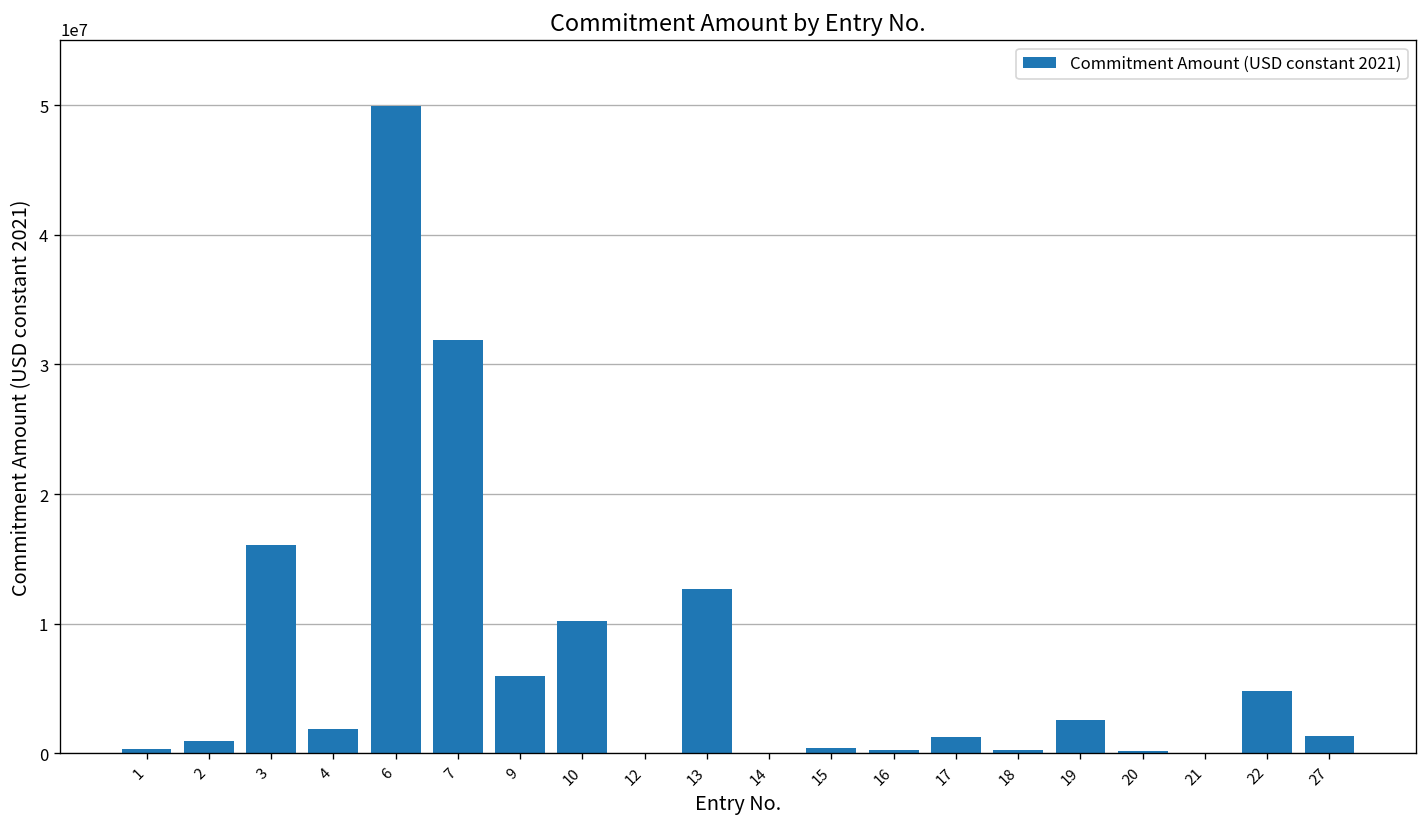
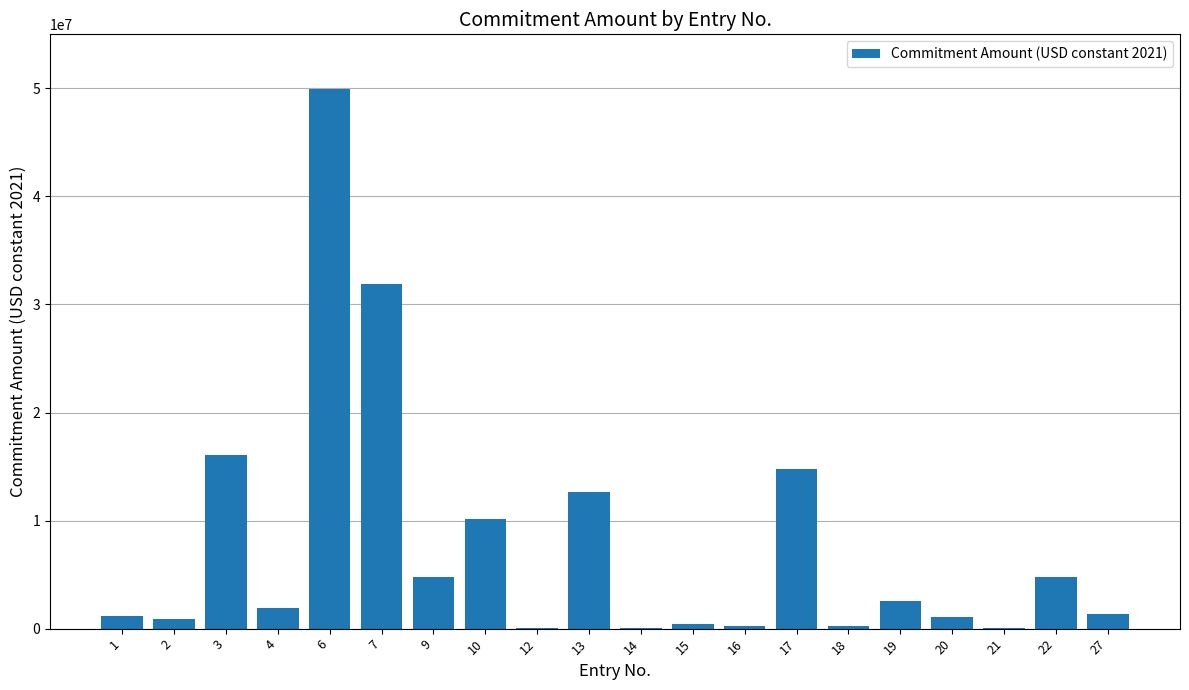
1: 400000 -> 1100000
9: 6000000 -> 4800000
17: 1200000 -> 14800000
20: 200000 -> 1000000
